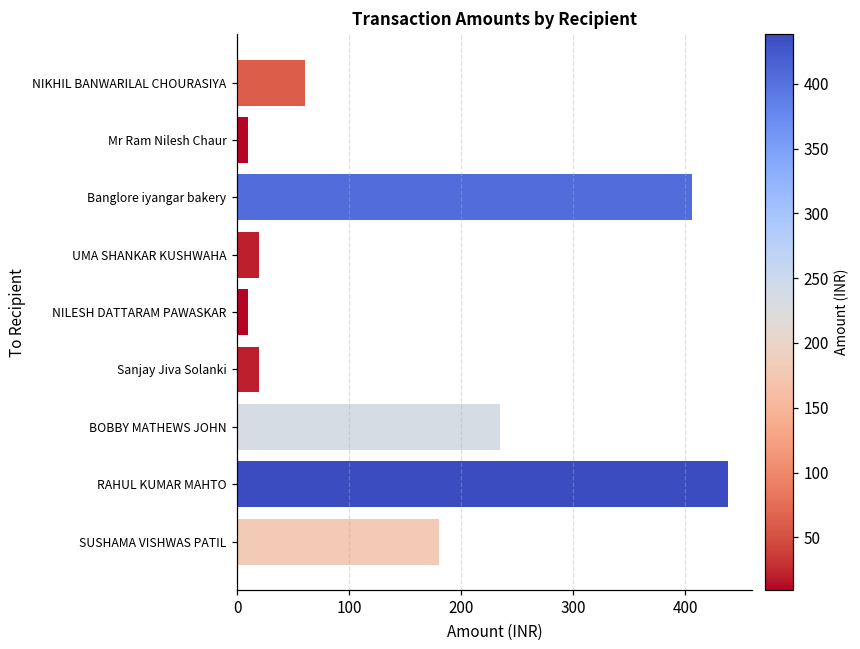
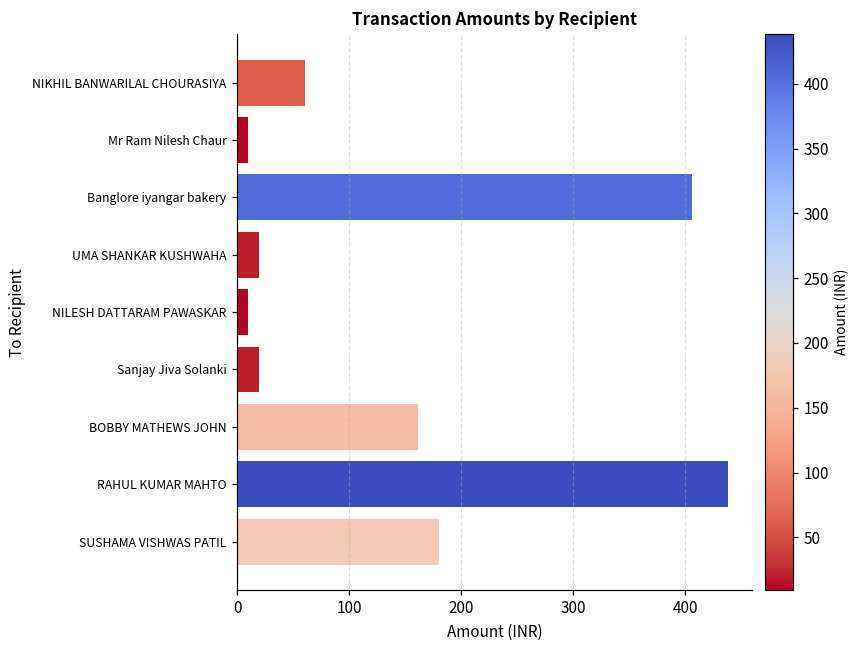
BOBBY MATHEWS JOHN: 235 -> 162
